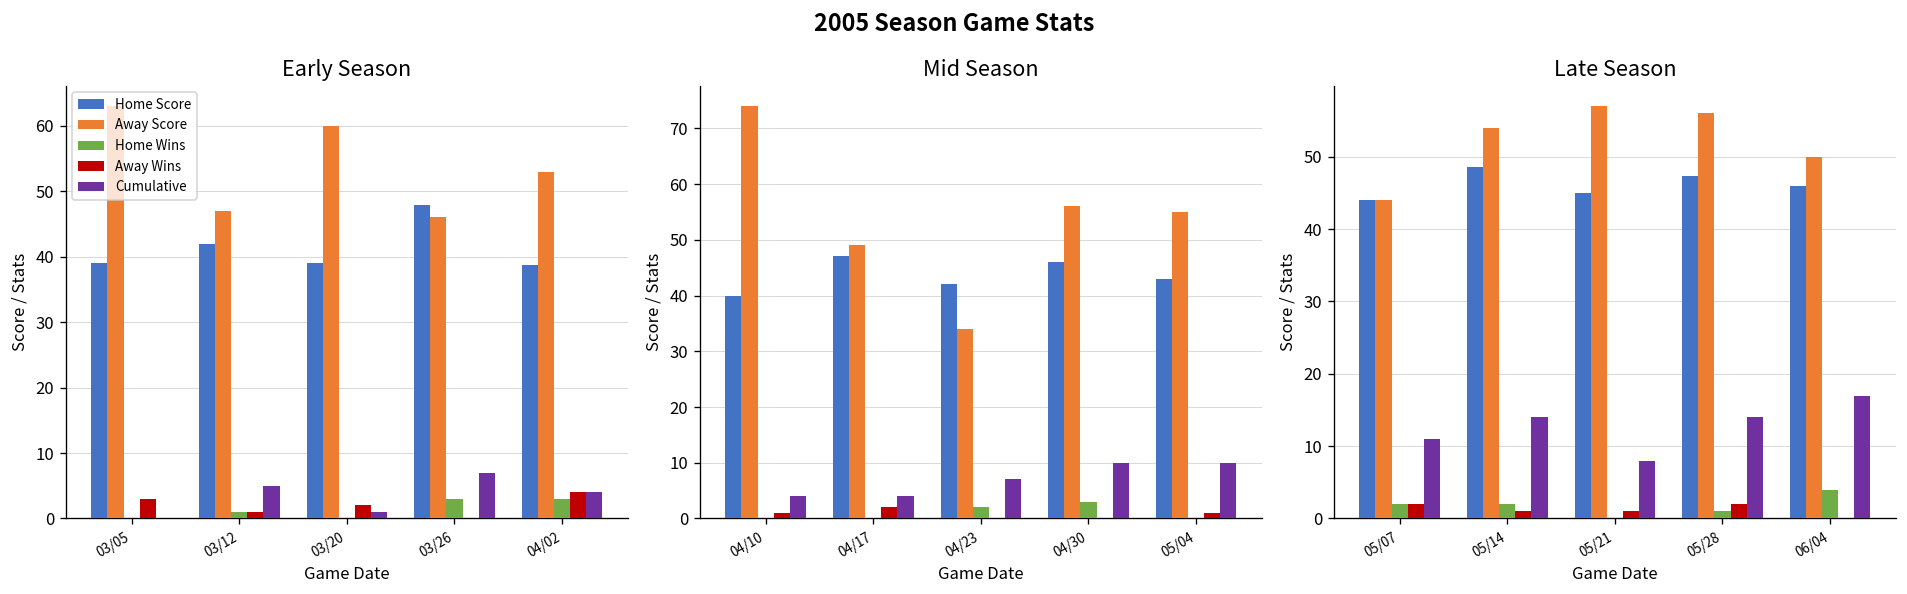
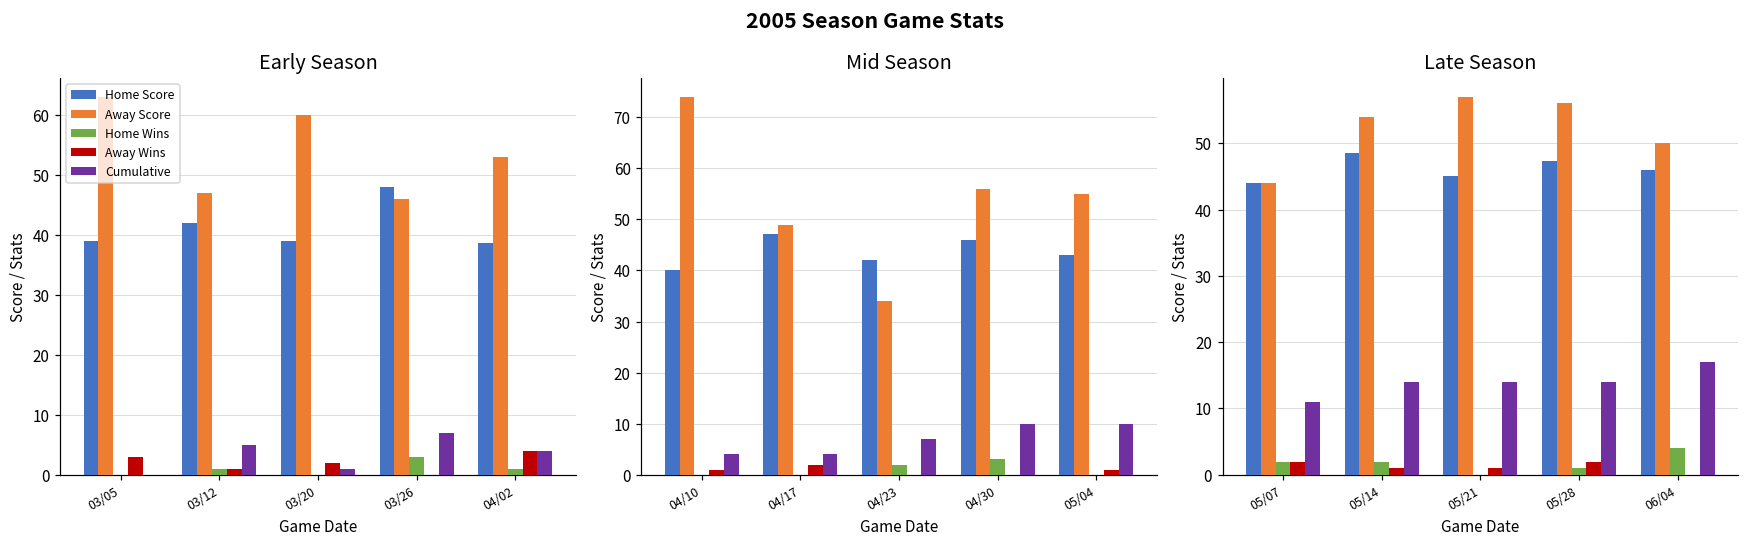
Early Season, Home Wins, 04/02: 3 -> 1
Late Season, Cumulative, 05/21: 8 -> 14
